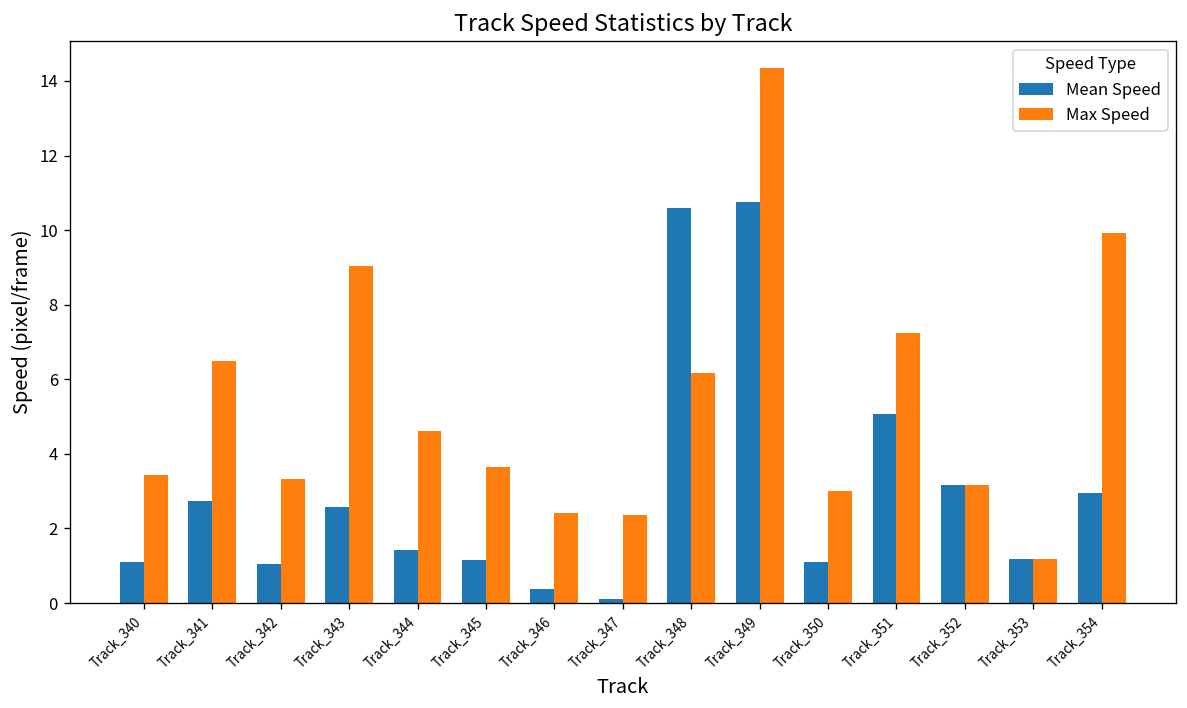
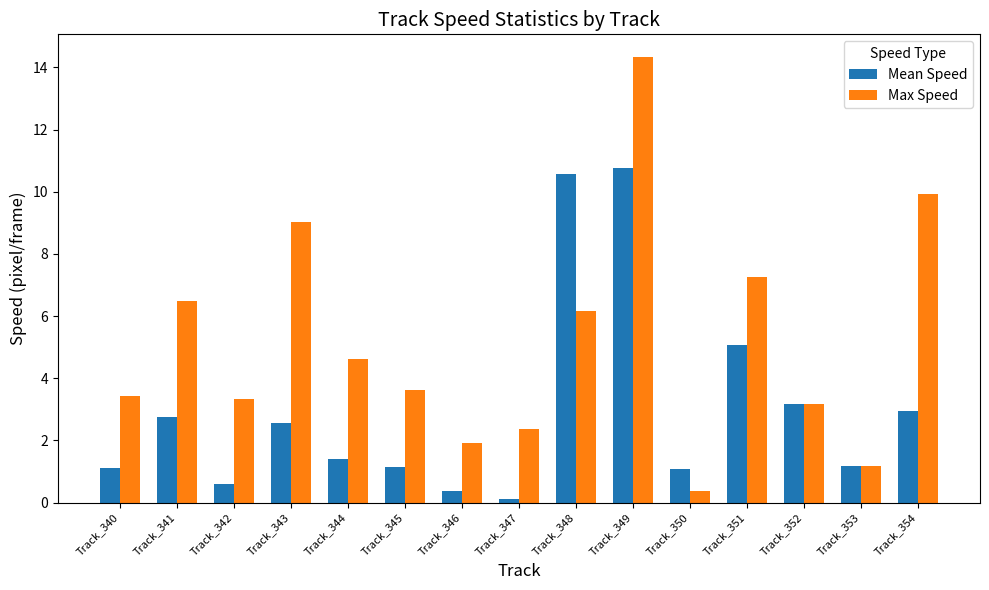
Mean Speed, Track_342: 1.0 -> 0.6
Max Speed, Track_346: 2.4 -> 1.9
Max Speed, Track_350: 3.0 -> 0.4
